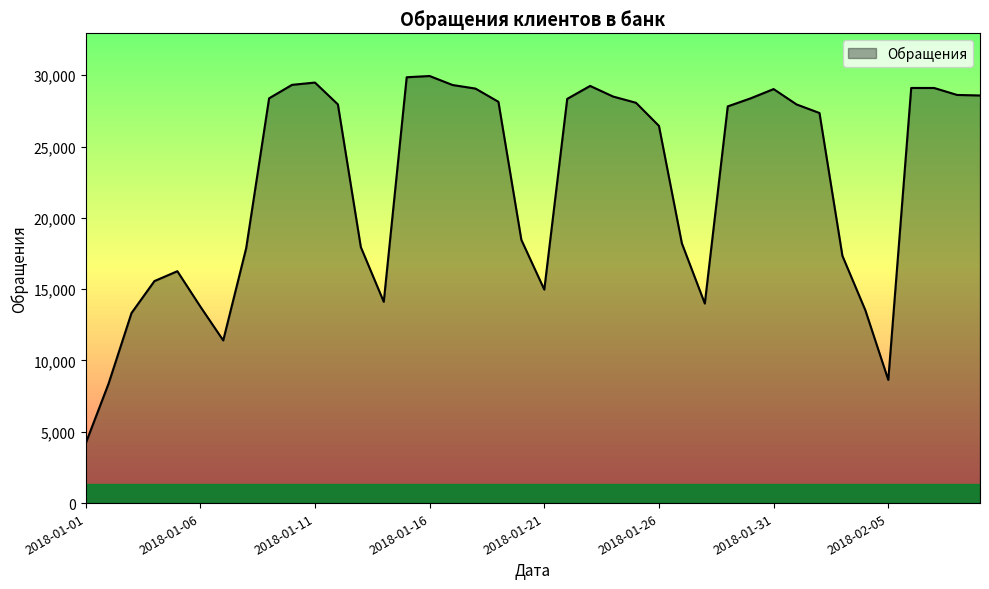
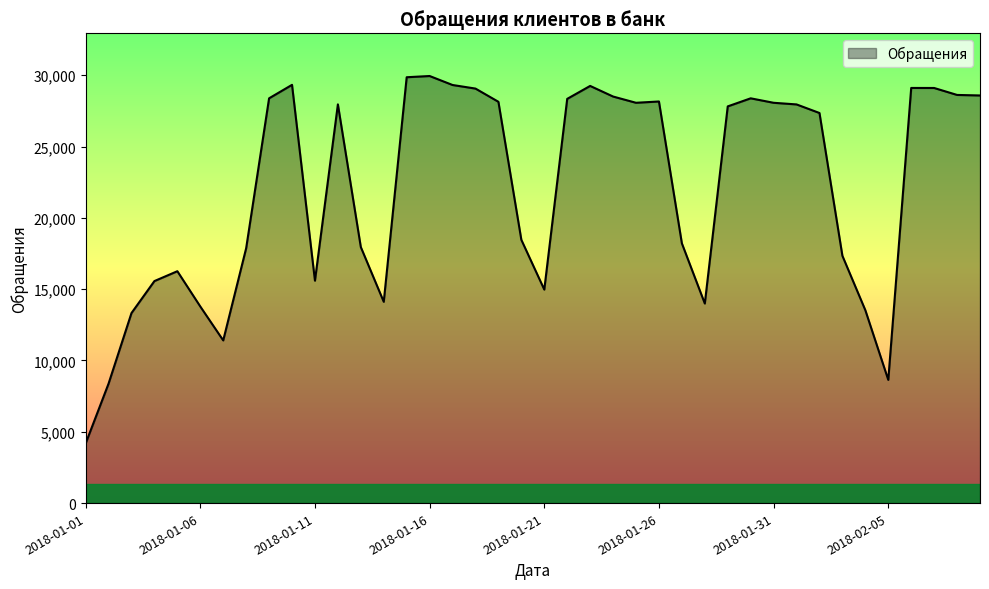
2018-01-11: 29,500 -> 15,600
2018-01-26: 26,400 -> 28,200
2018-01-31: 29,000 -> 28,100
